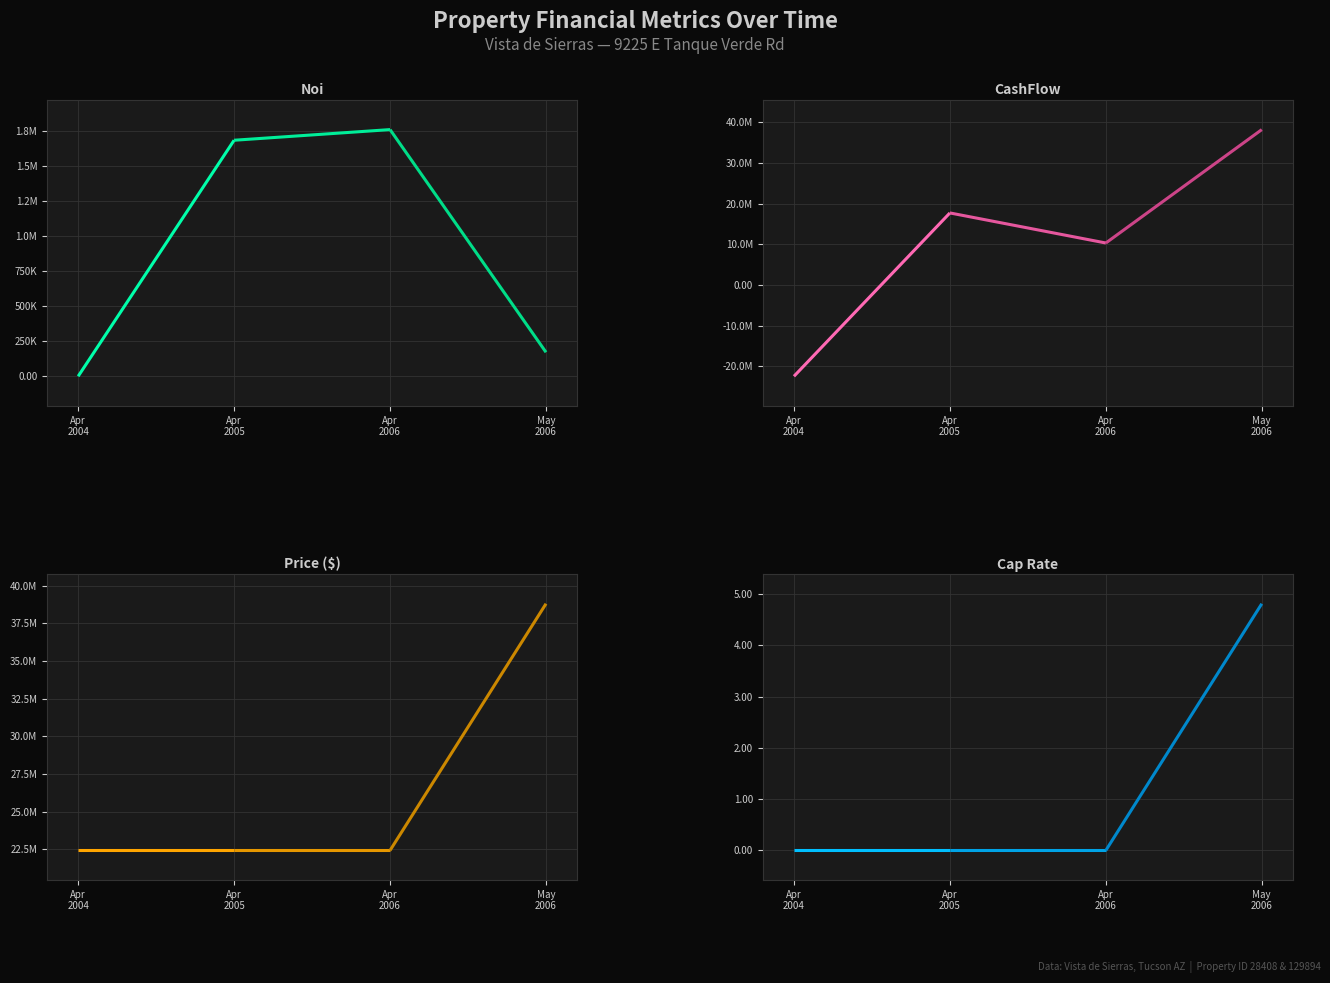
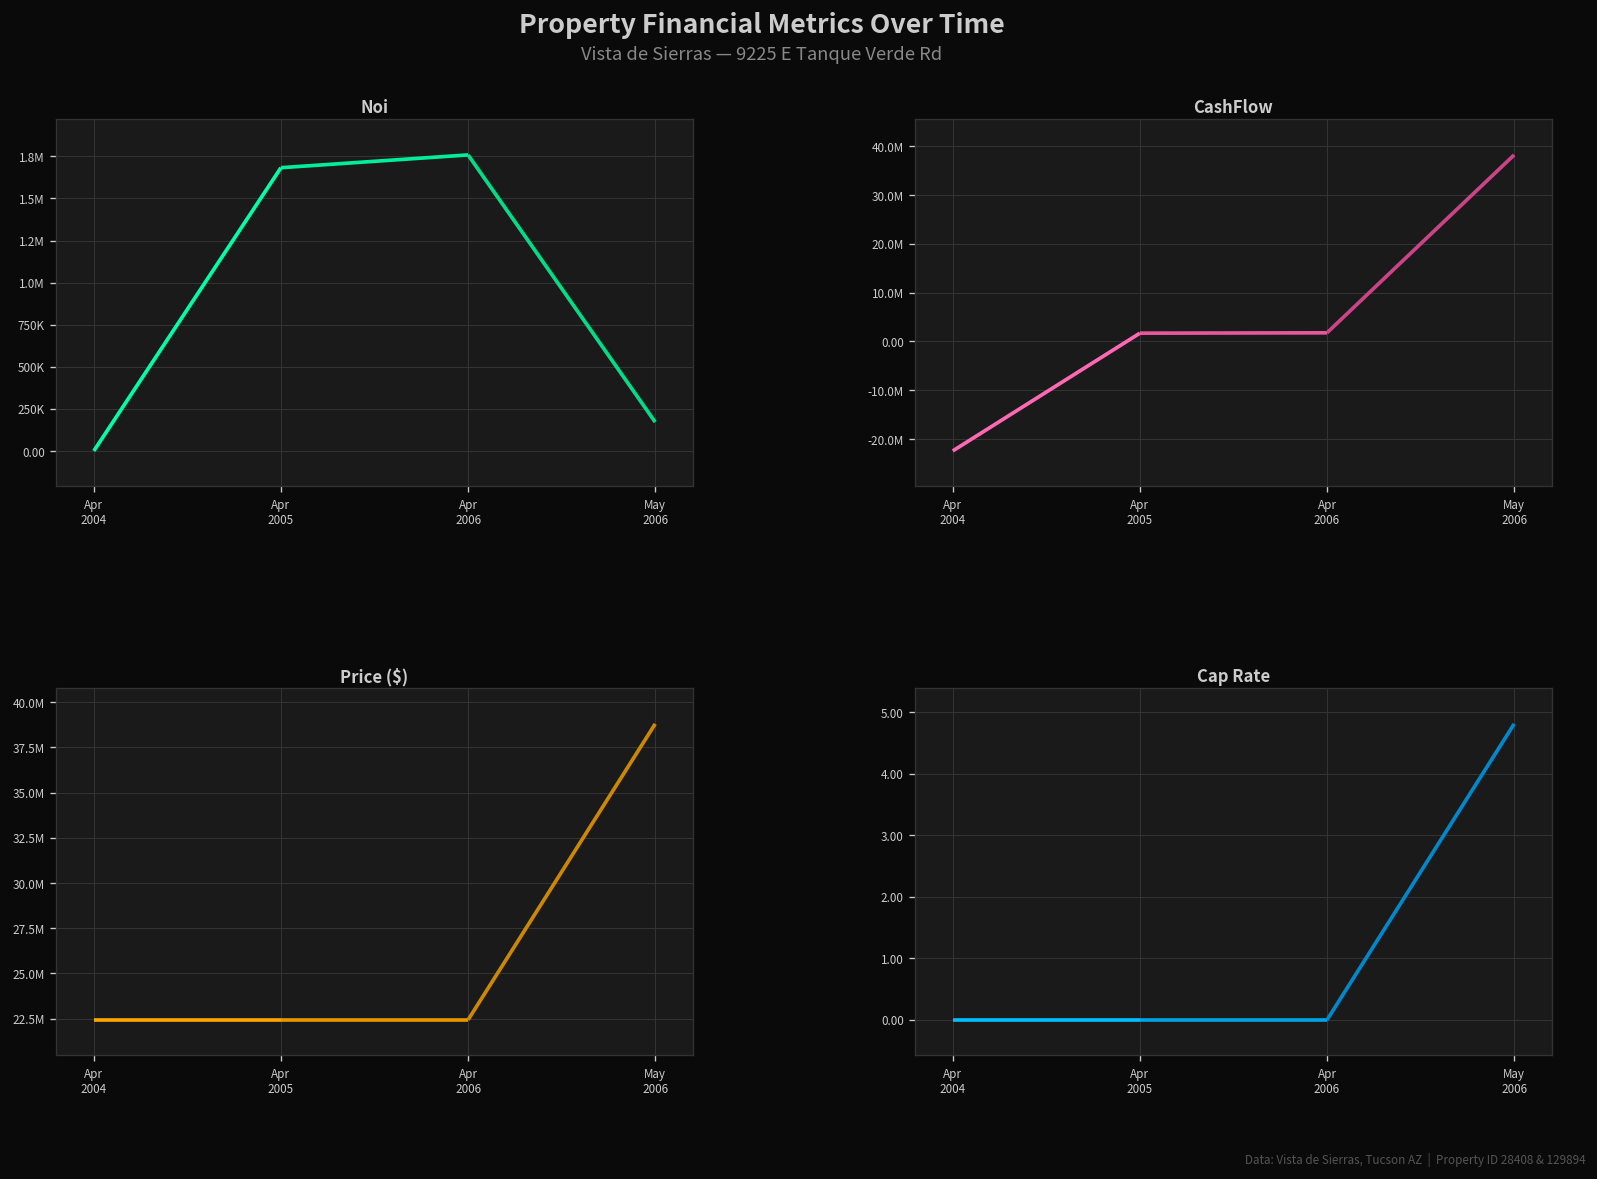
CashFlow, Apr 2005: 18000000 -> 2000000
CashFlow, Apr 2006: 10000000 -> 2000000
